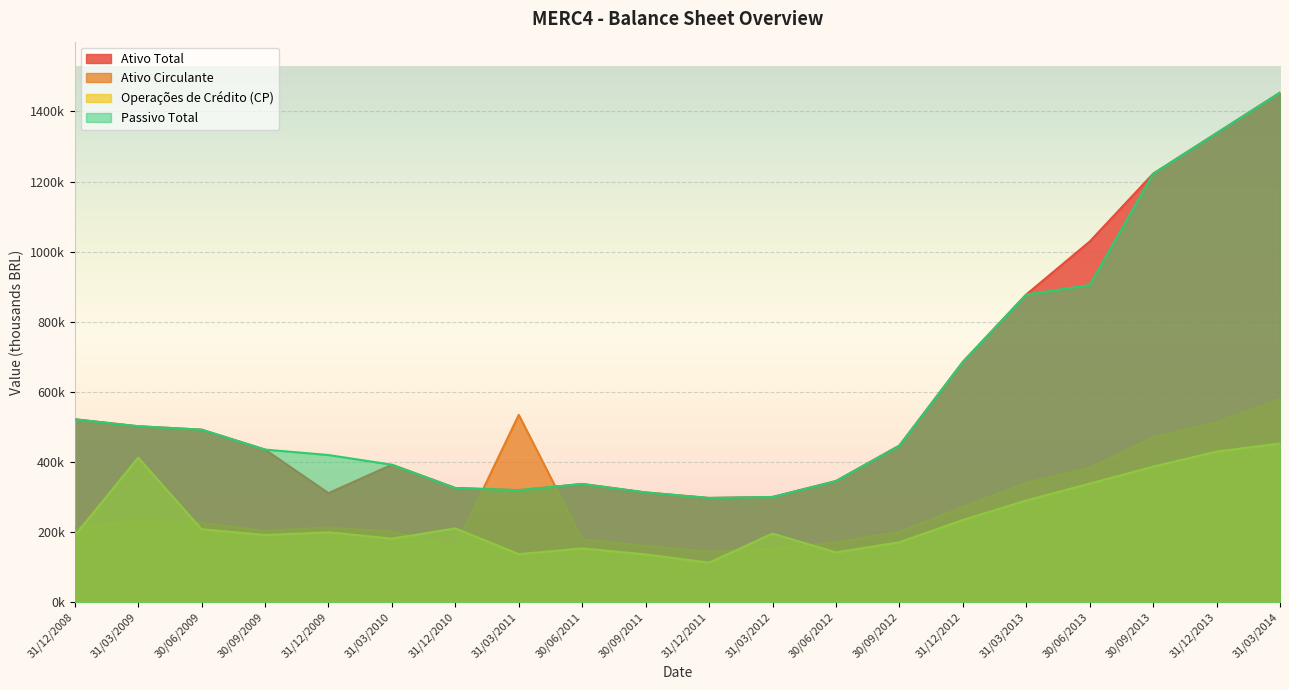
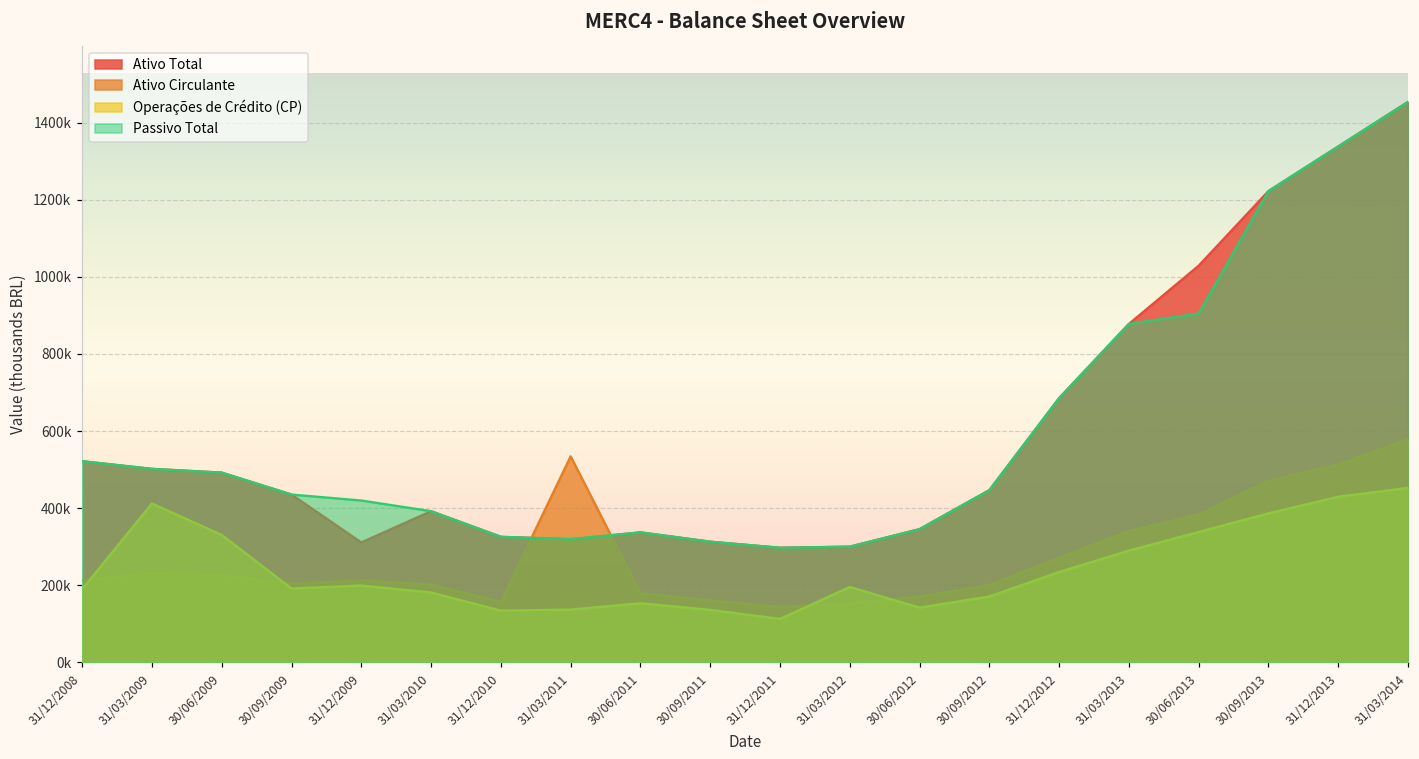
Operações de Crédito (CP), 30/06/2009: 210000 -> 330000
Operações de Crédito (CP), 31/12/2010: 210000 -> 130000
